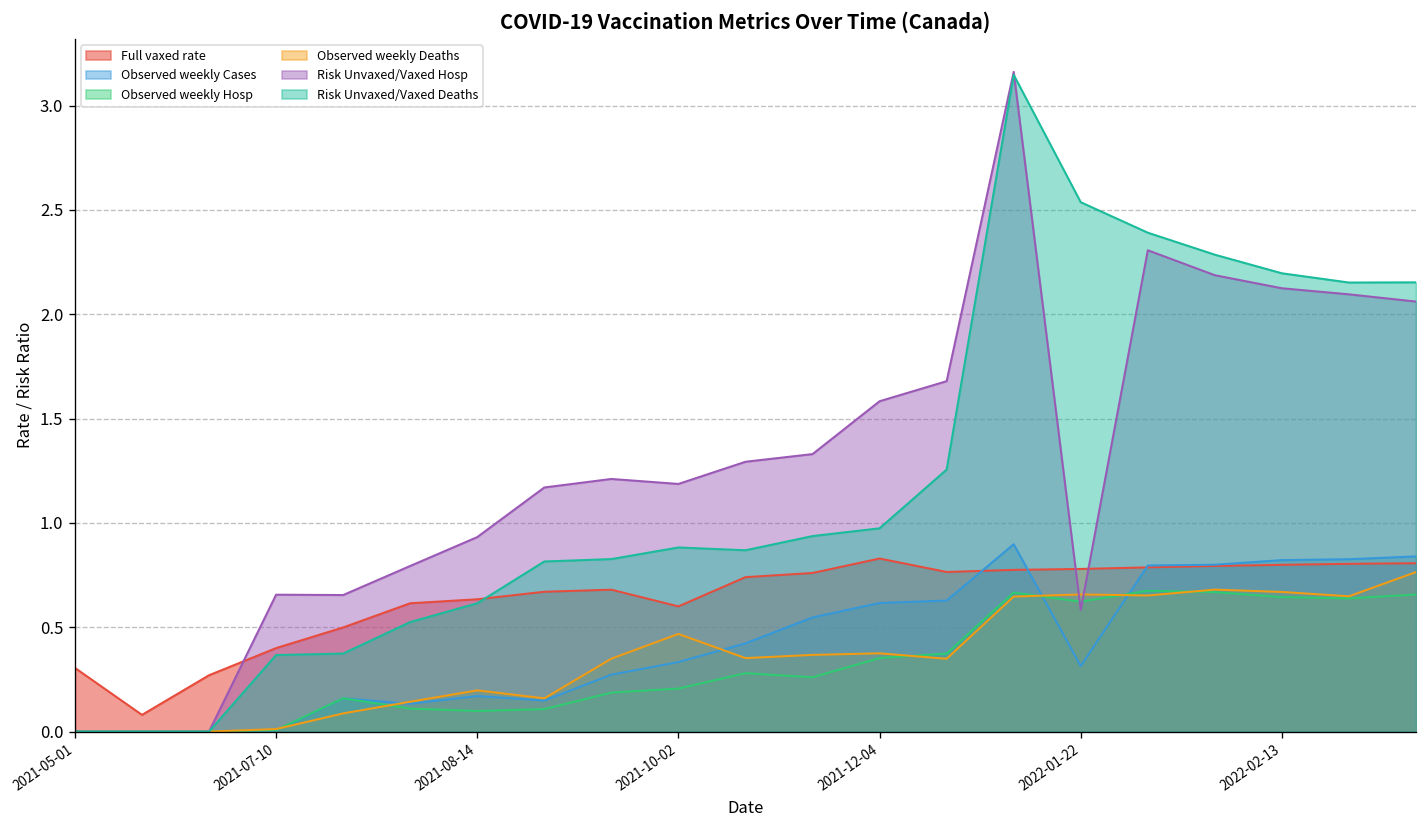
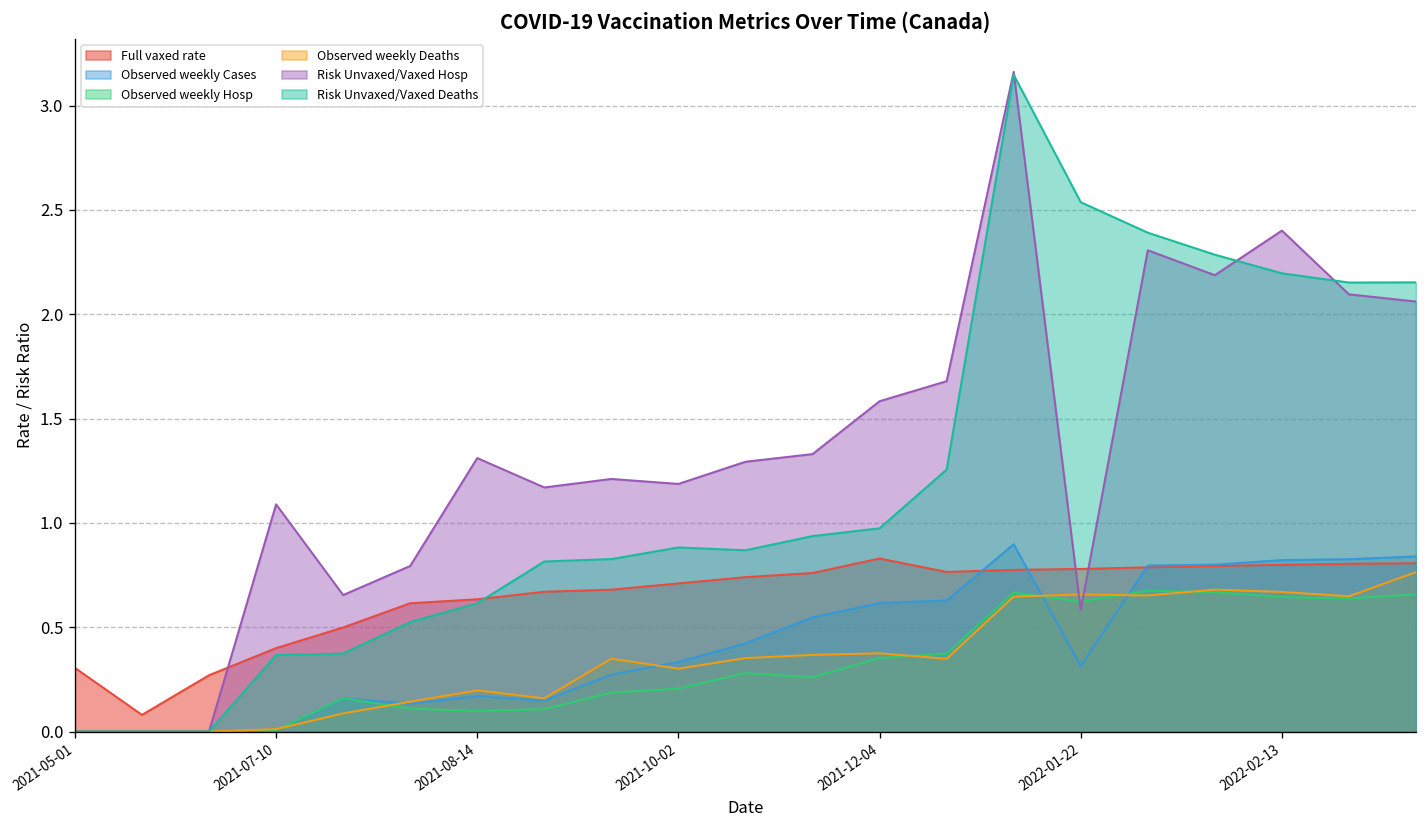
Risk Unvaxed/Vaxed Hosp, 2021-07-10: 0.66 -> 1.09
Risk Unvaxed/Vaxed Hosp, 2021-08-14: 0.93 -> 1.31
Full vaxed rate, 2021-10-02: 0.60 -> 0.71
Observed weekly Deaths, 2021-10-02: 0.47 -> 0.30
Risk Unvaxed/Vaxed Hosp, 2022-02-13: 2.12 -> 2.40
